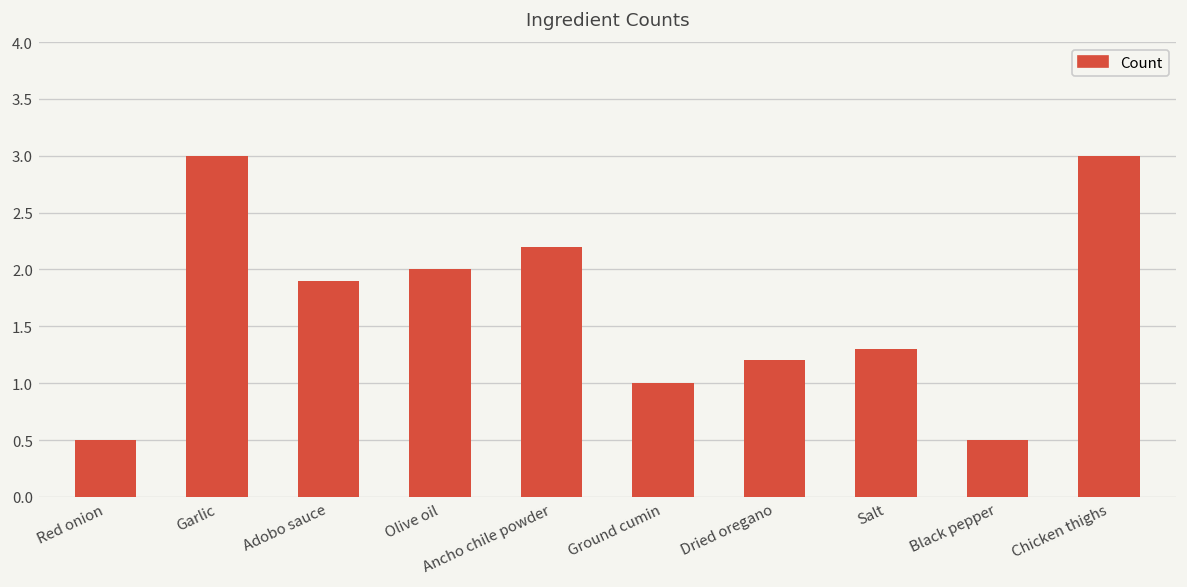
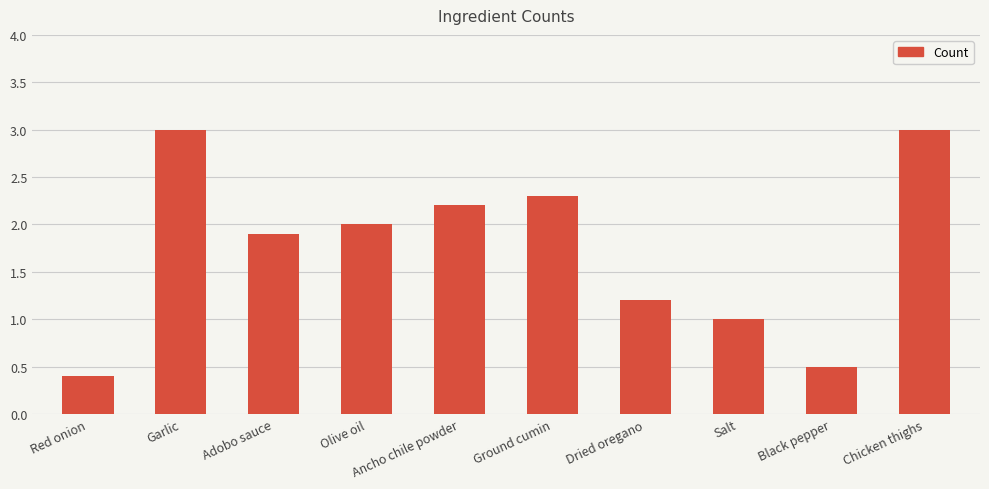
Red onion: 0.5 -> 0.4
Ground cumin: 1.0 -> 2.3
Salt: 1.3 -> 1.0
